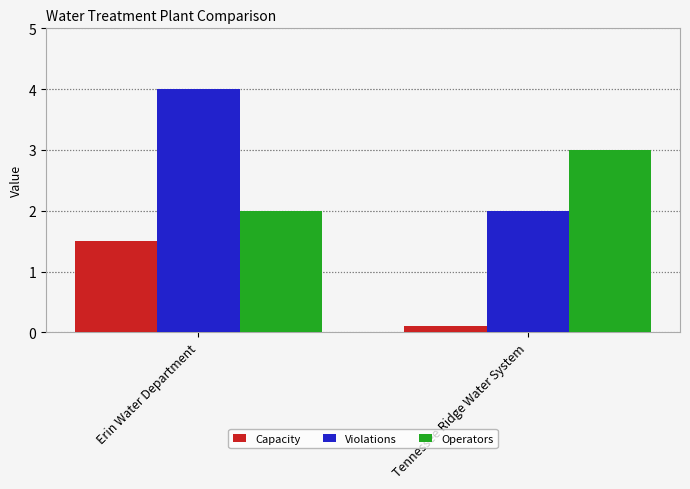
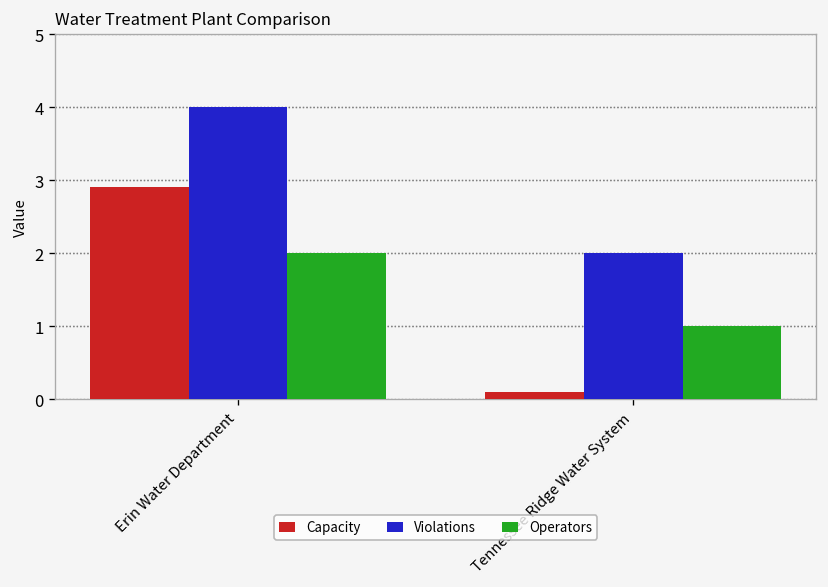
Capacity, Erin Water Department: 1.5 -> 2.9
Operators, Tennessee Ridge Water System: 3 -> 1
